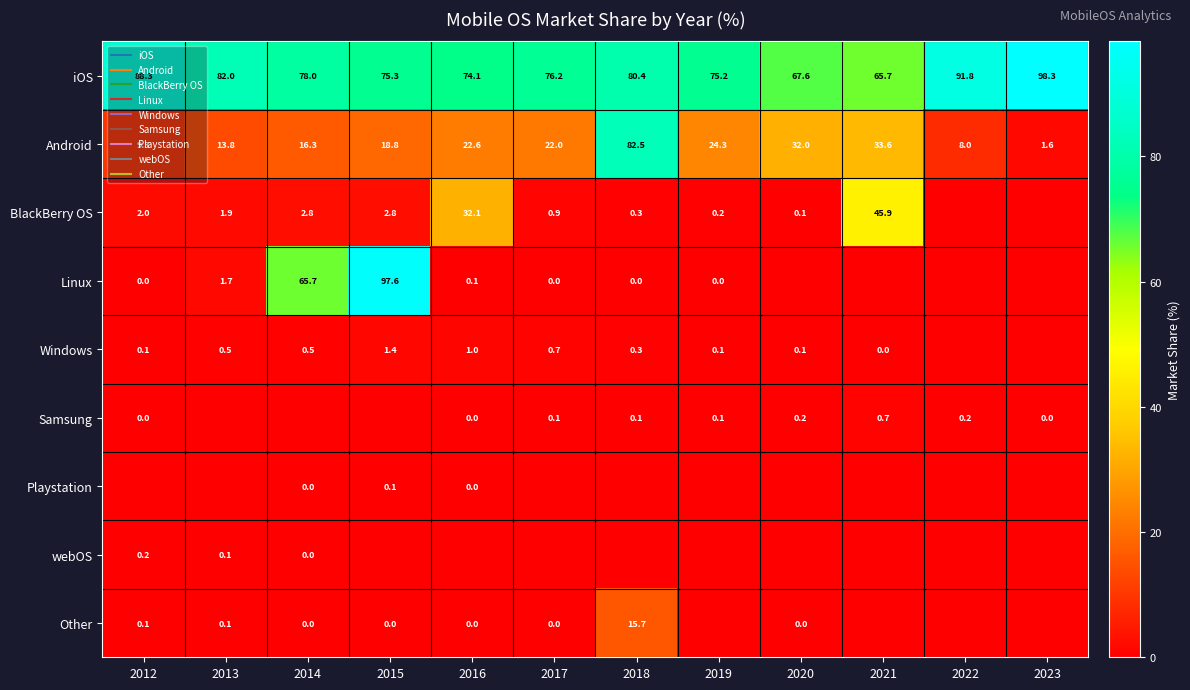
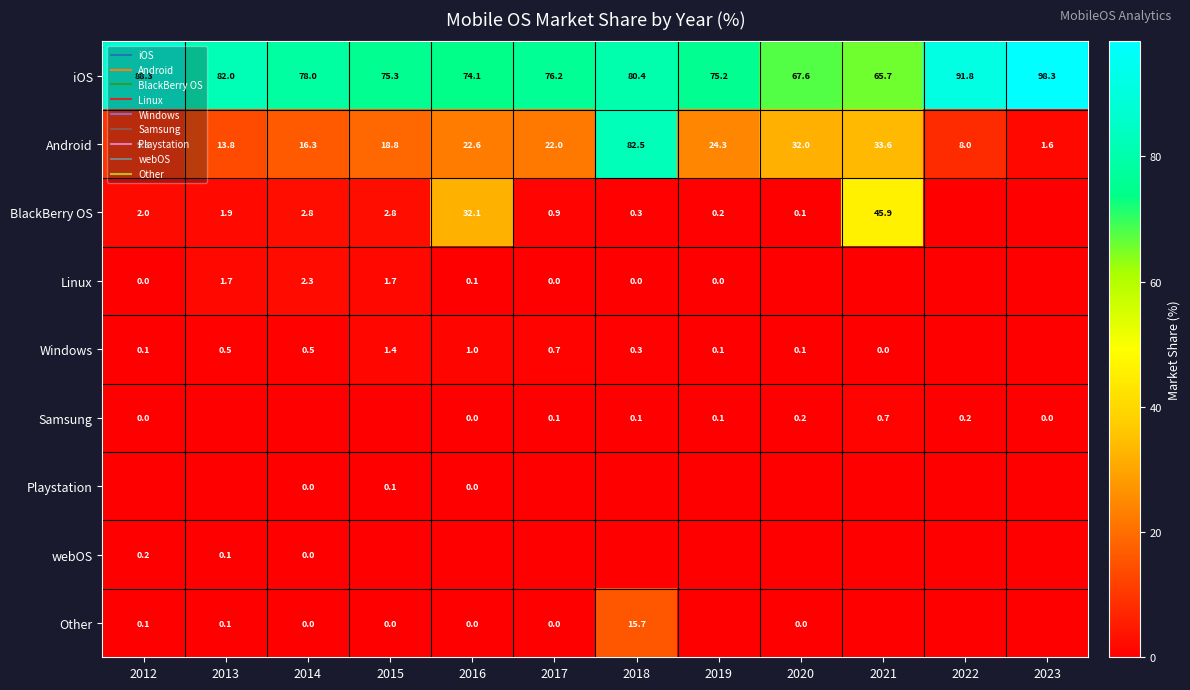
Linux, 2014: 65.7 -> 2.3
Linux, 2015: 97.6 -> 1.7
